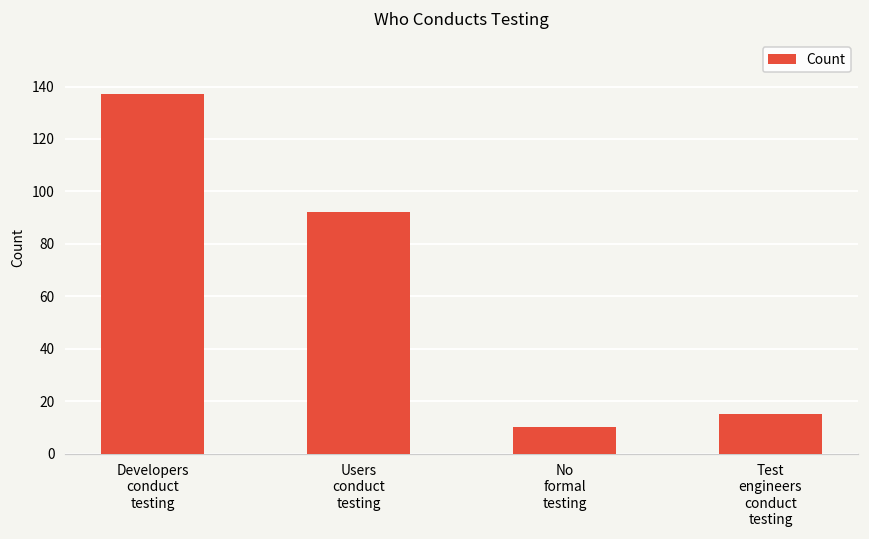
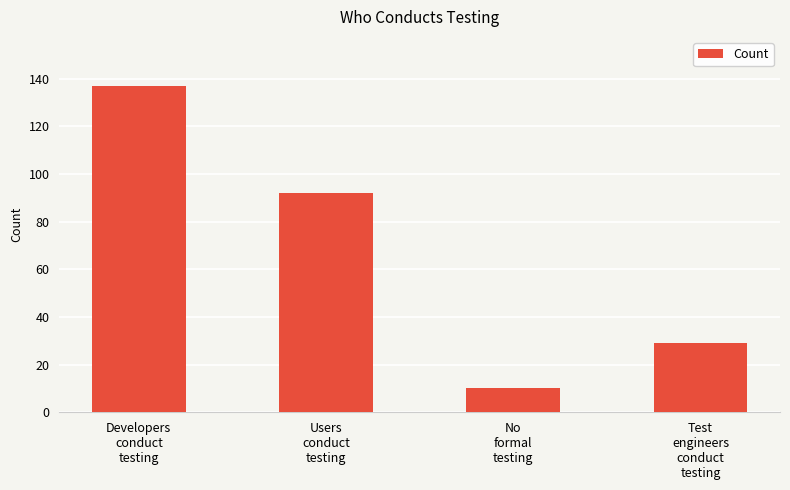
Test engineers conduct testing: 15 -> 29
